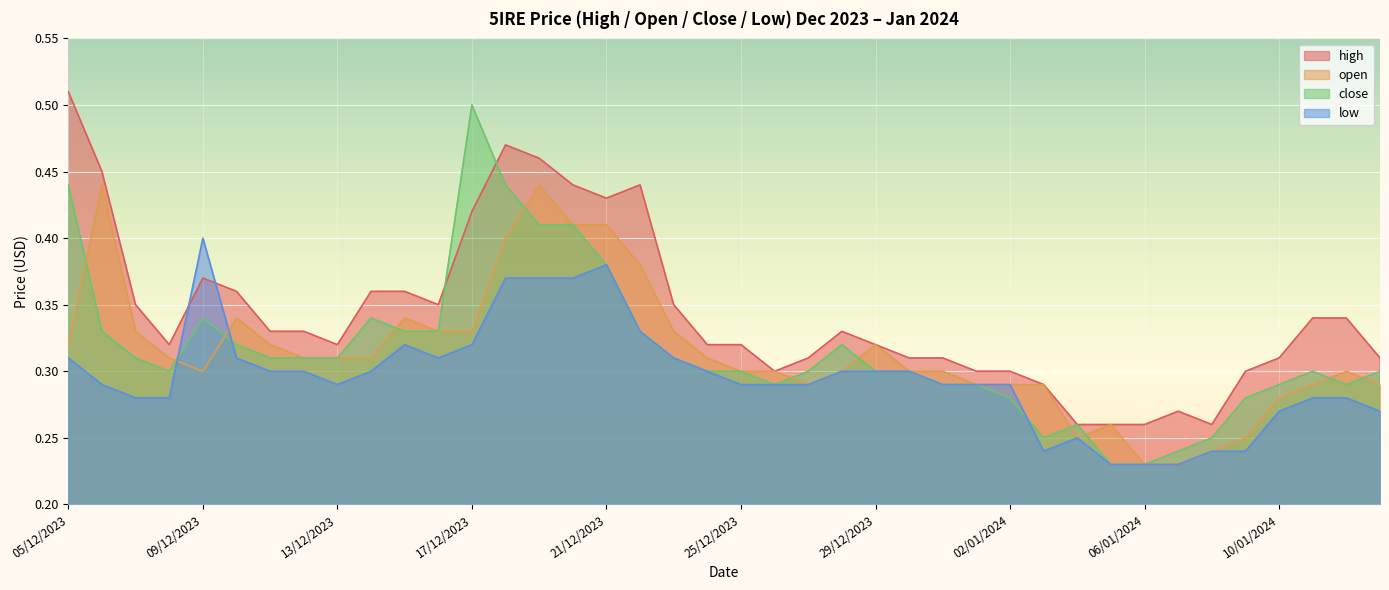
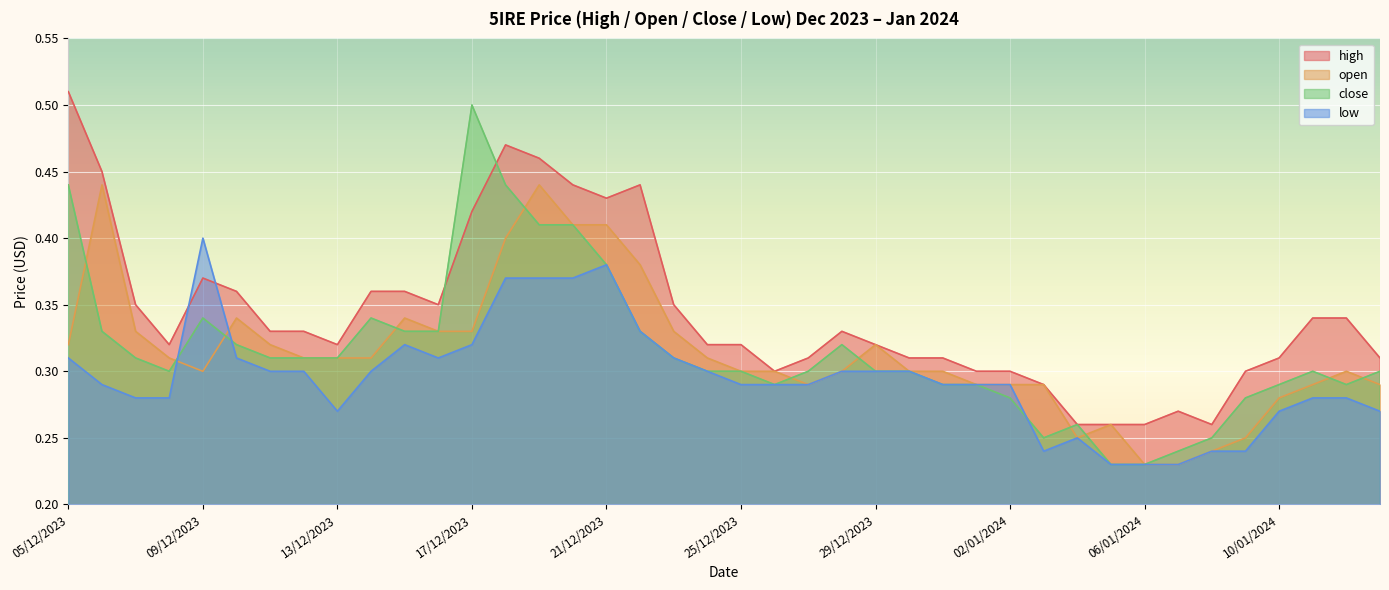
low, 13/12/2023: 0.29 -> 0.27
